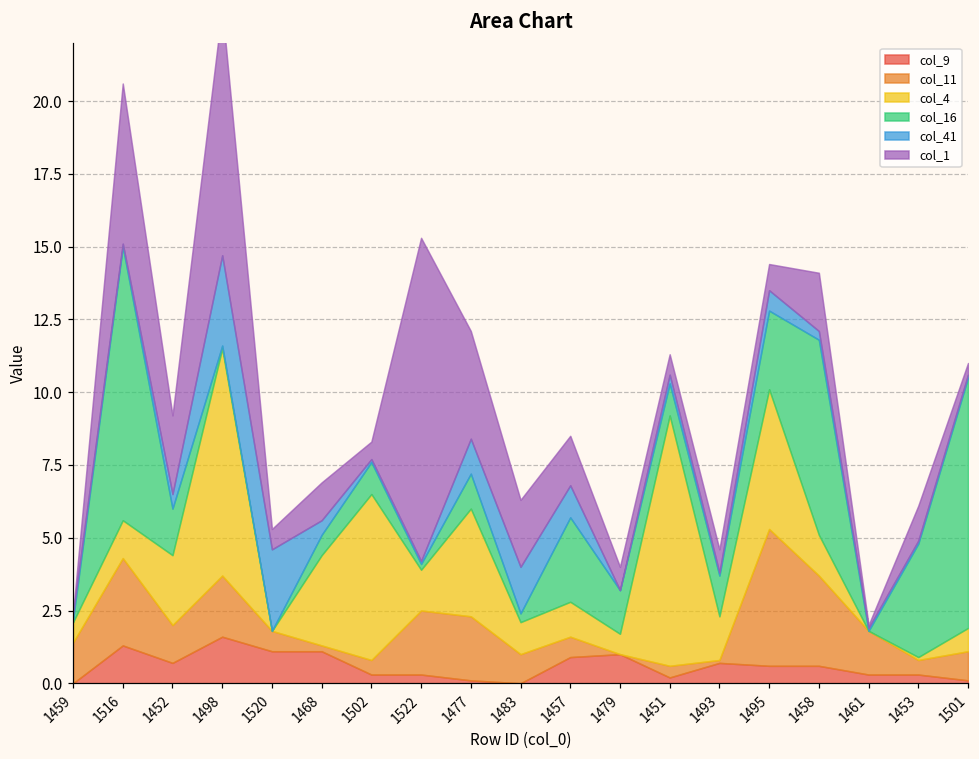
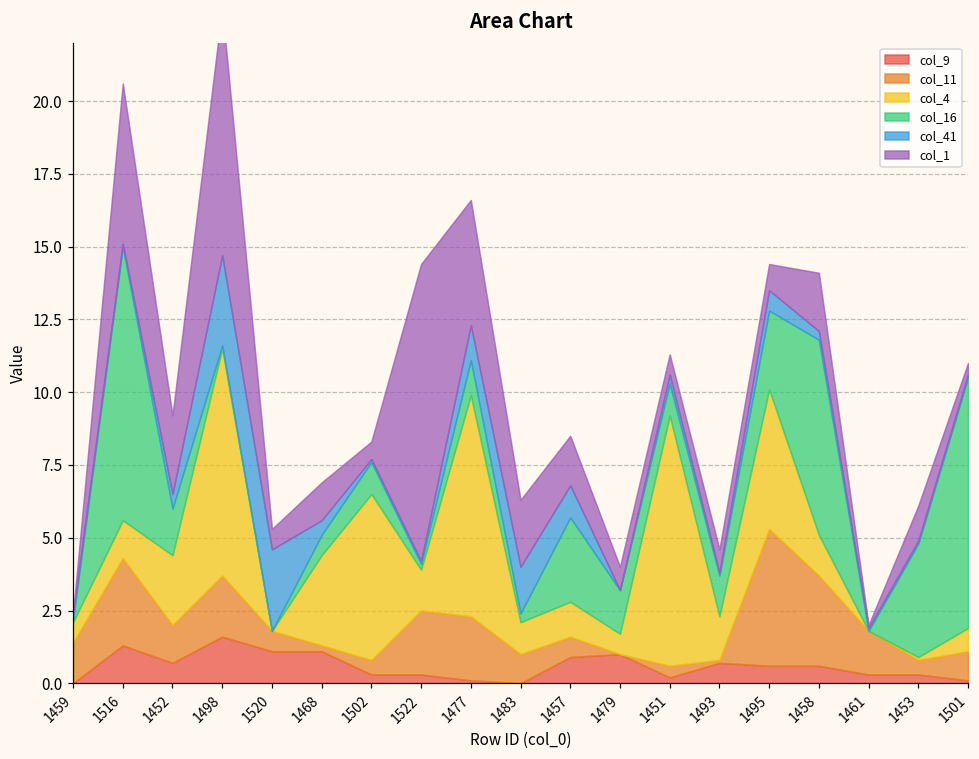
col_1, 1522: 11.1 -> 10.2
col_4, 1477: 3.7 -> 7.6
col_1, 1477: 3.7 -> 4.3
